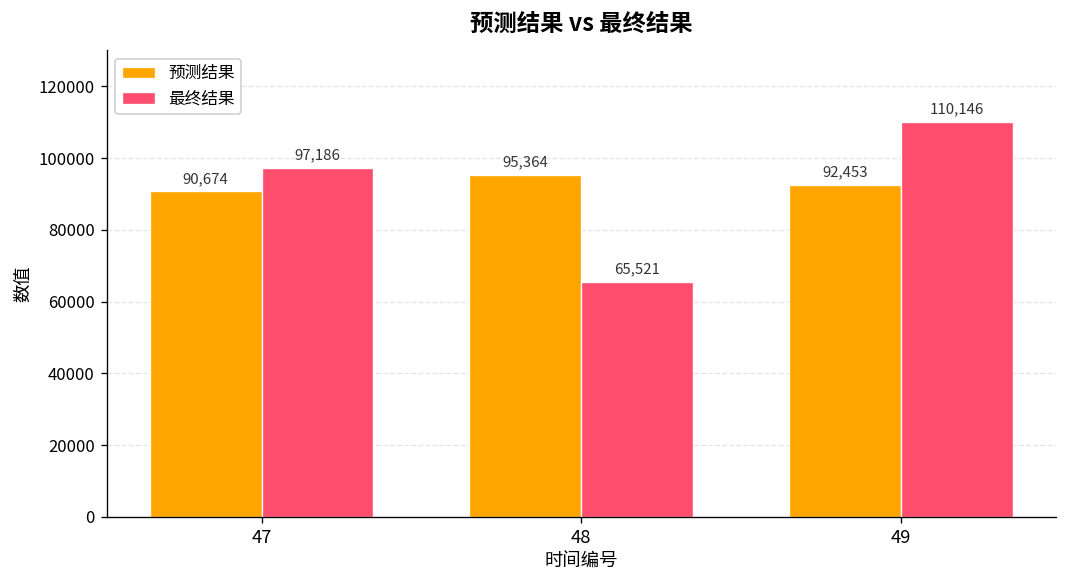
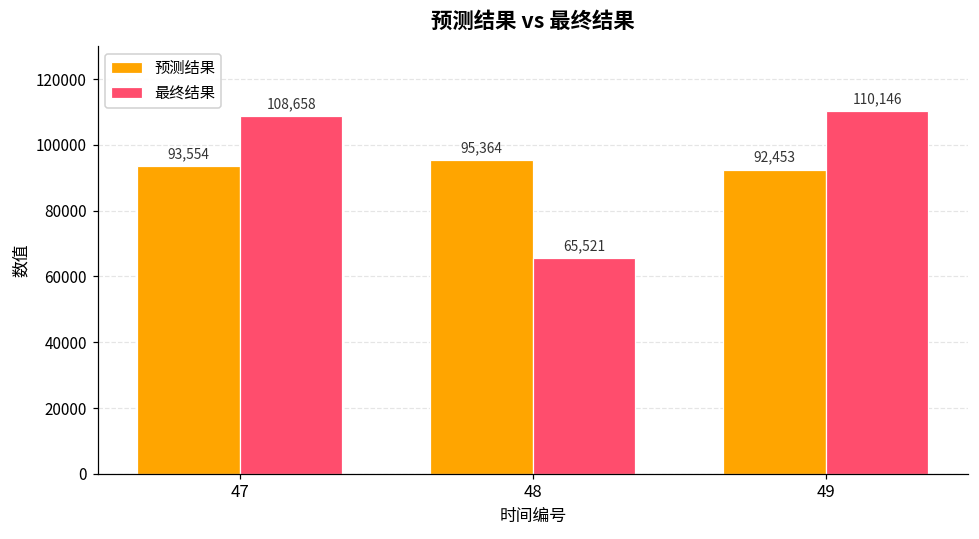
预测结果, 47: 90,674 -> 93,554
最终结果, 47: 97,186 -> 108,658
